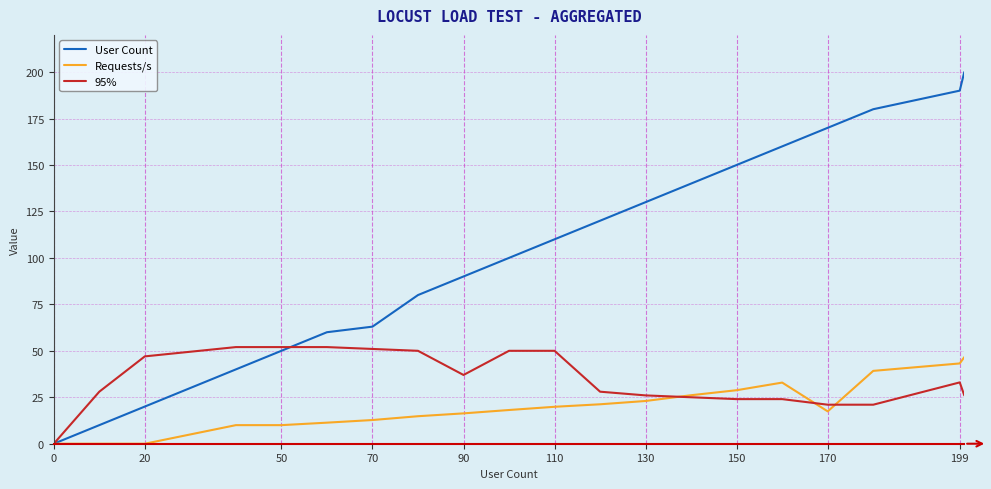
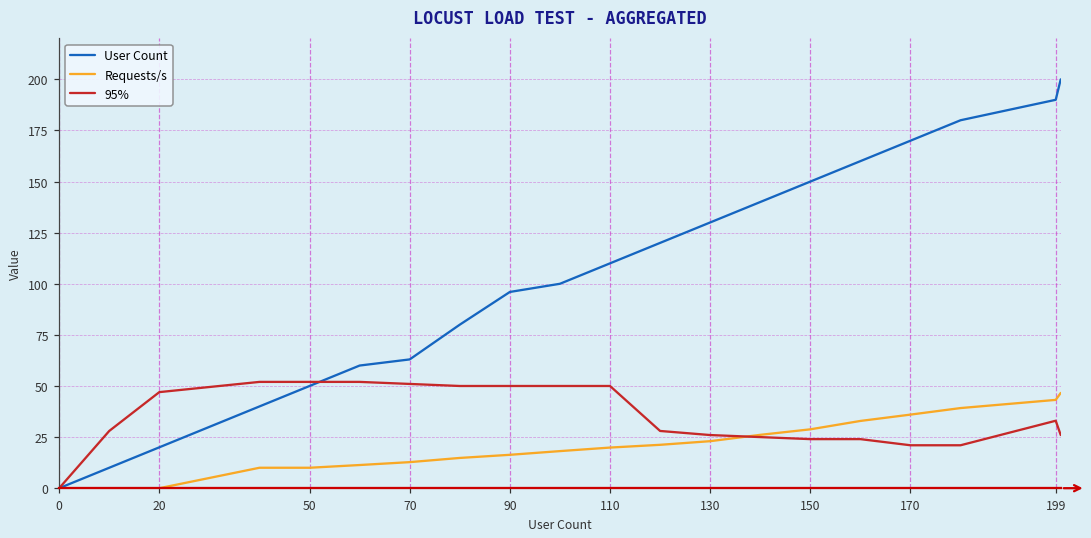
User Count, 90: 90 -> 96
95%, 90: 37 -> 50
Requests/s, 170: 17 -> 36
